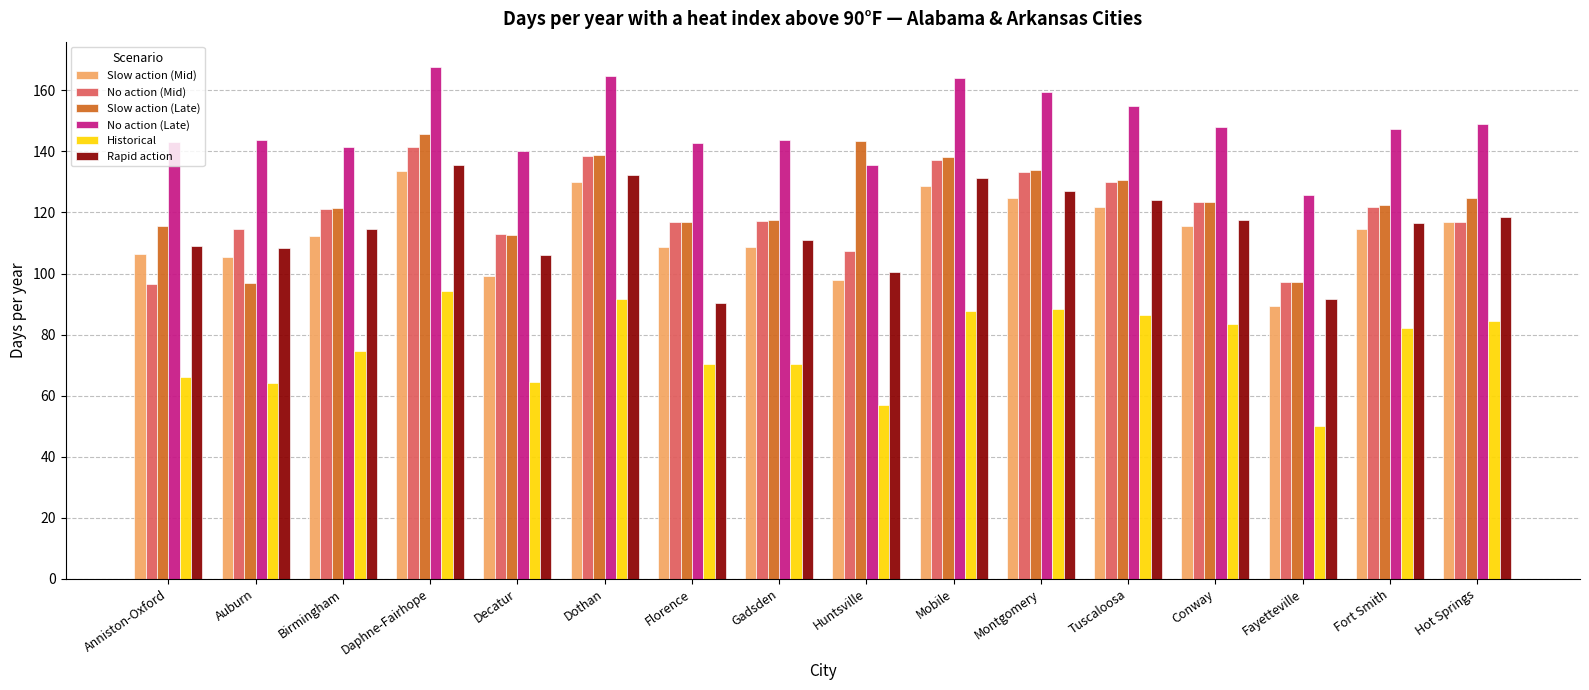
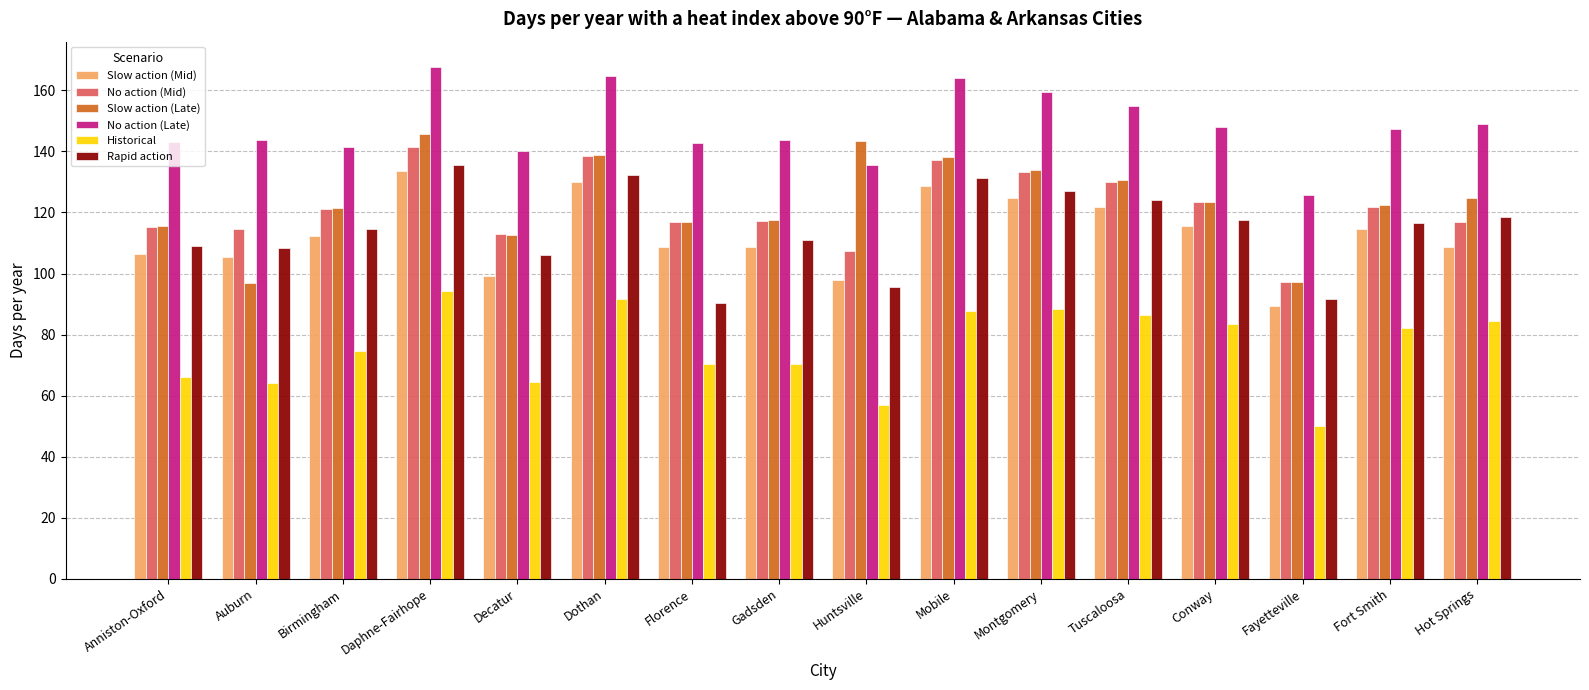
No action (Mid), Anniston-Oxford: 97 -> 115
Rapid action, Huntsville: 101 -> 96
Slow action (Mid), Hot Springs: 117 -> 109
